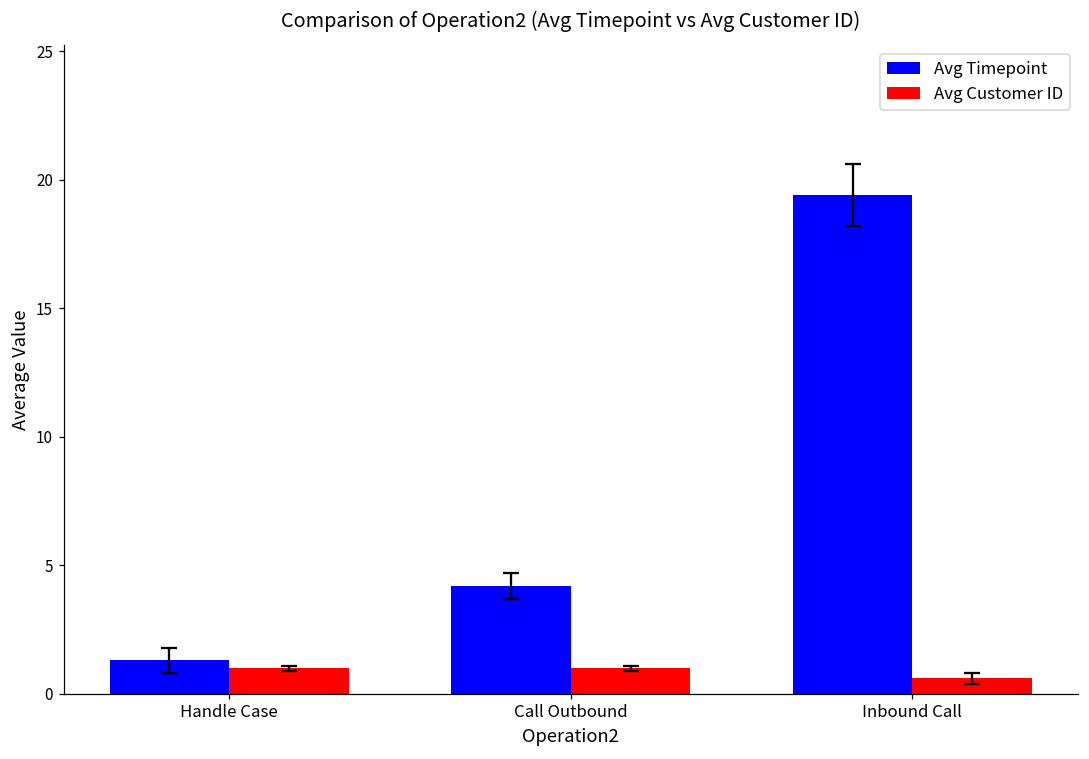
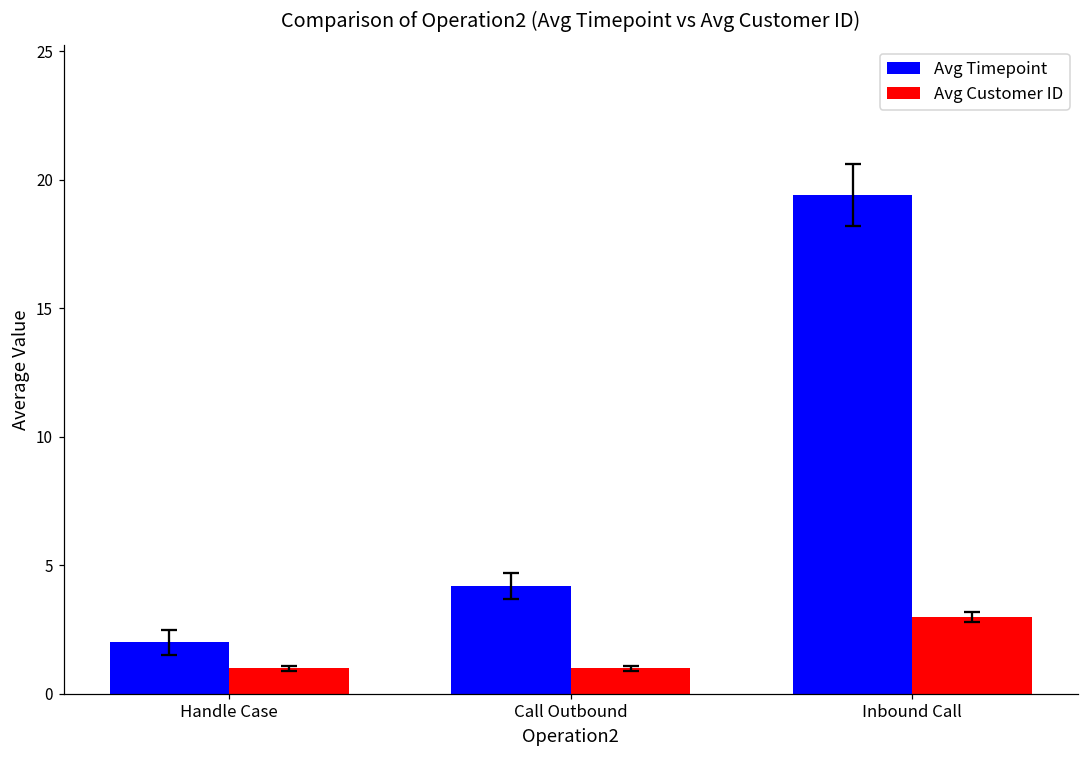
Avg Timepoint, Handle Case: 1.3 -> 2.0
Avg Customer ID, Inbound Call: 0.6 -> 3.0
